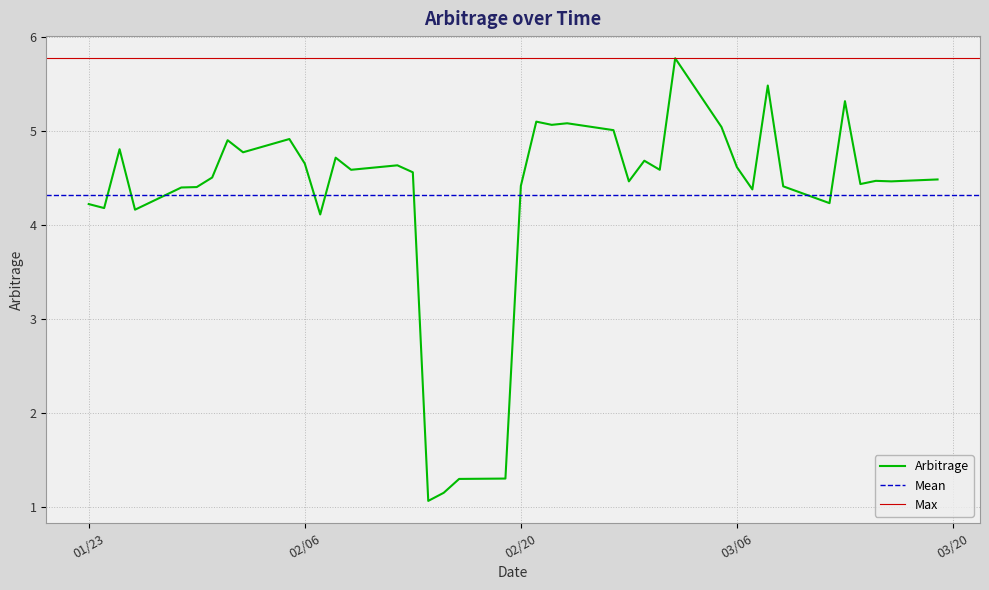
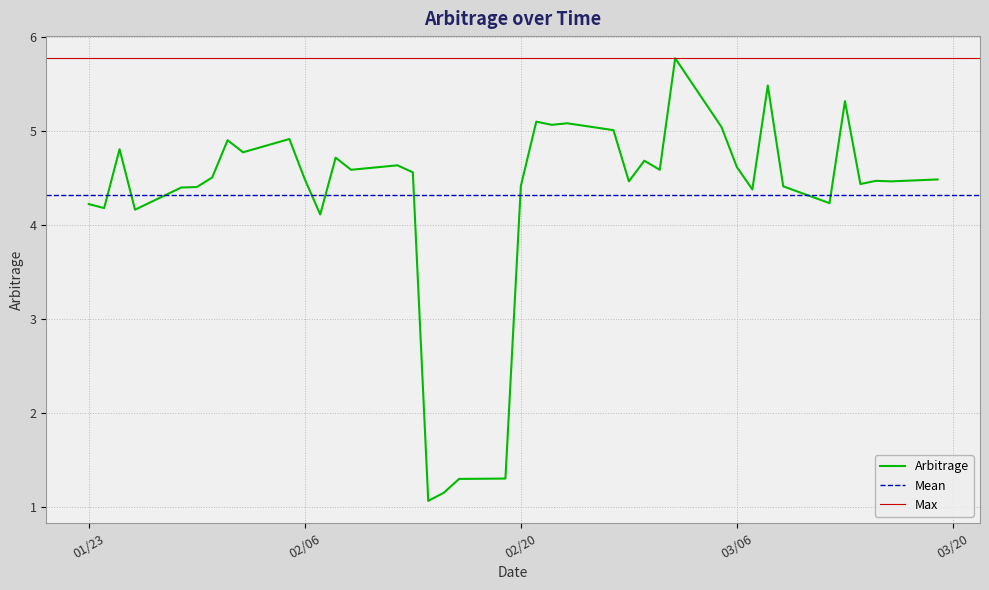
02/06: 4.7 -> 4.5
